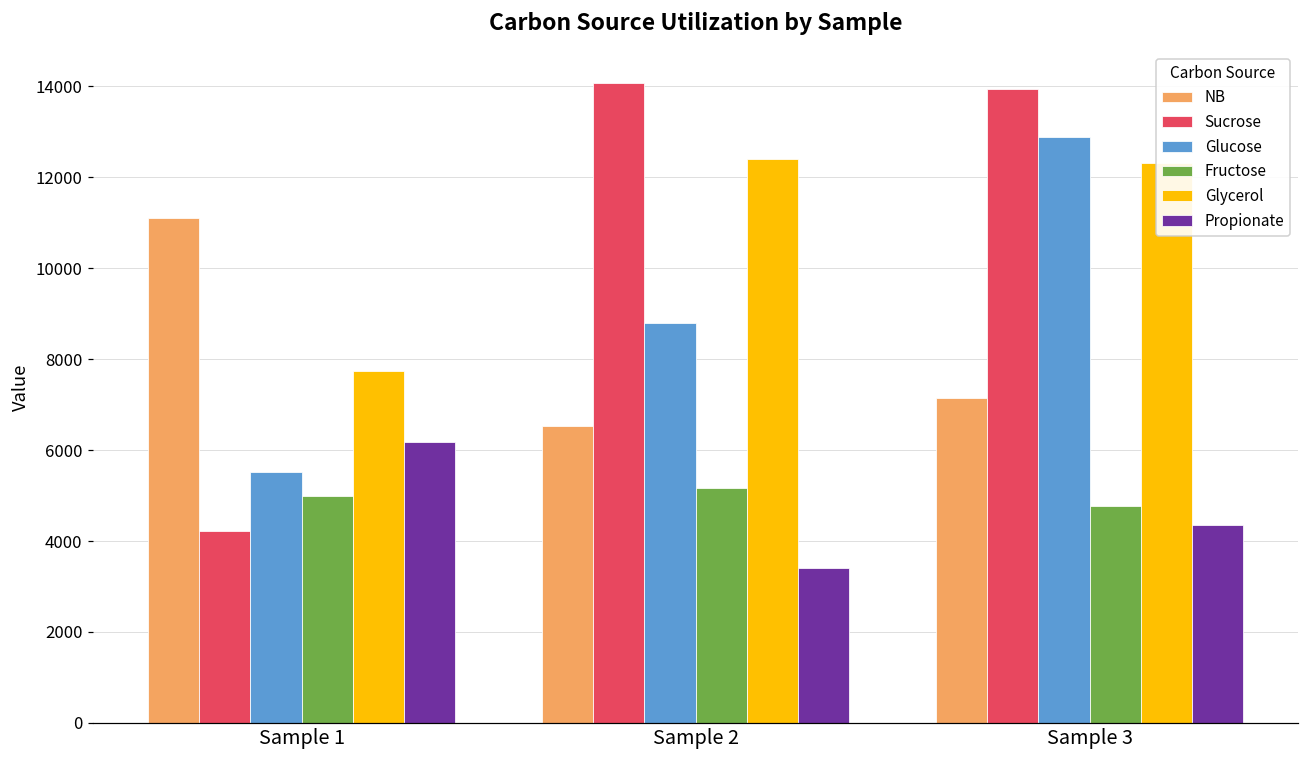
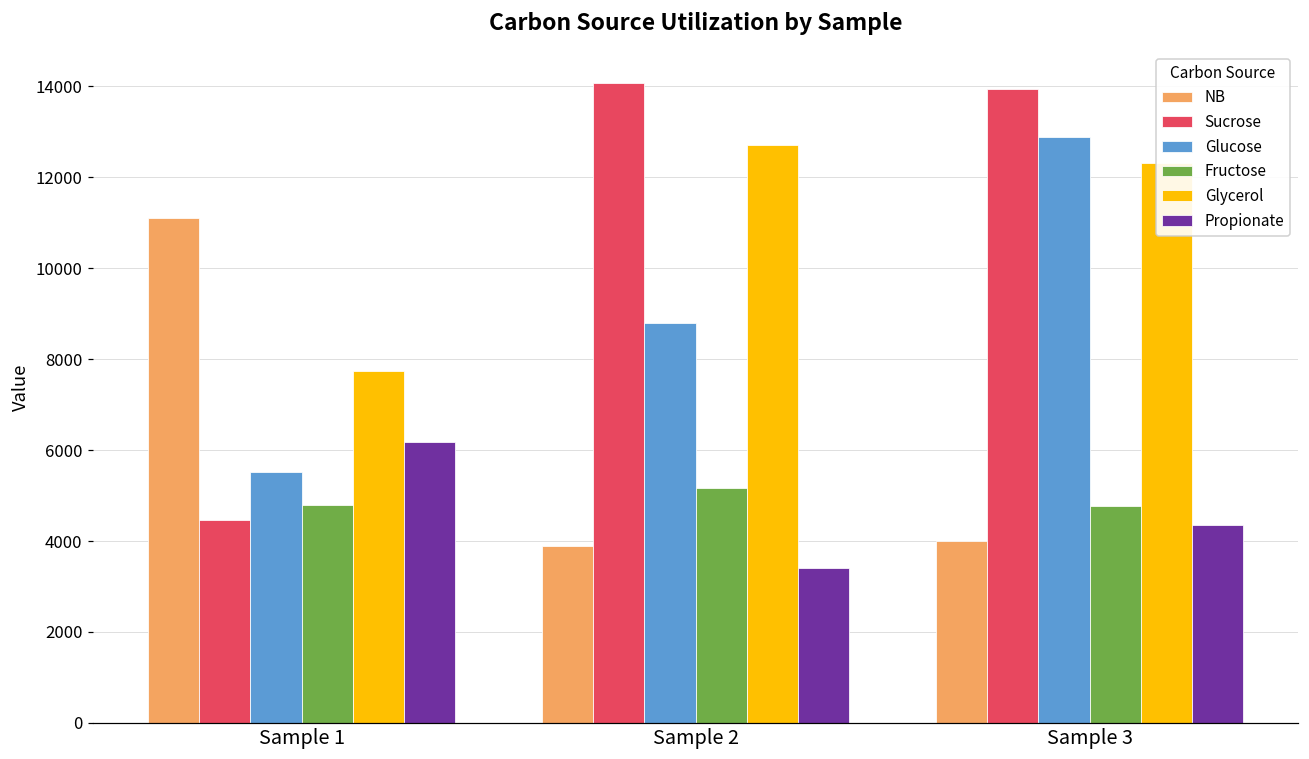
Sucrose, Sample 1: 4200 -> 4500
Fructose, Sample 1: 5000 -> 4800
NB, Sample 2: 6500 -> 3900
Glycerol, Sample 2: 12400 -> 12700
NB, Sample 3: 7200 -> 4000
